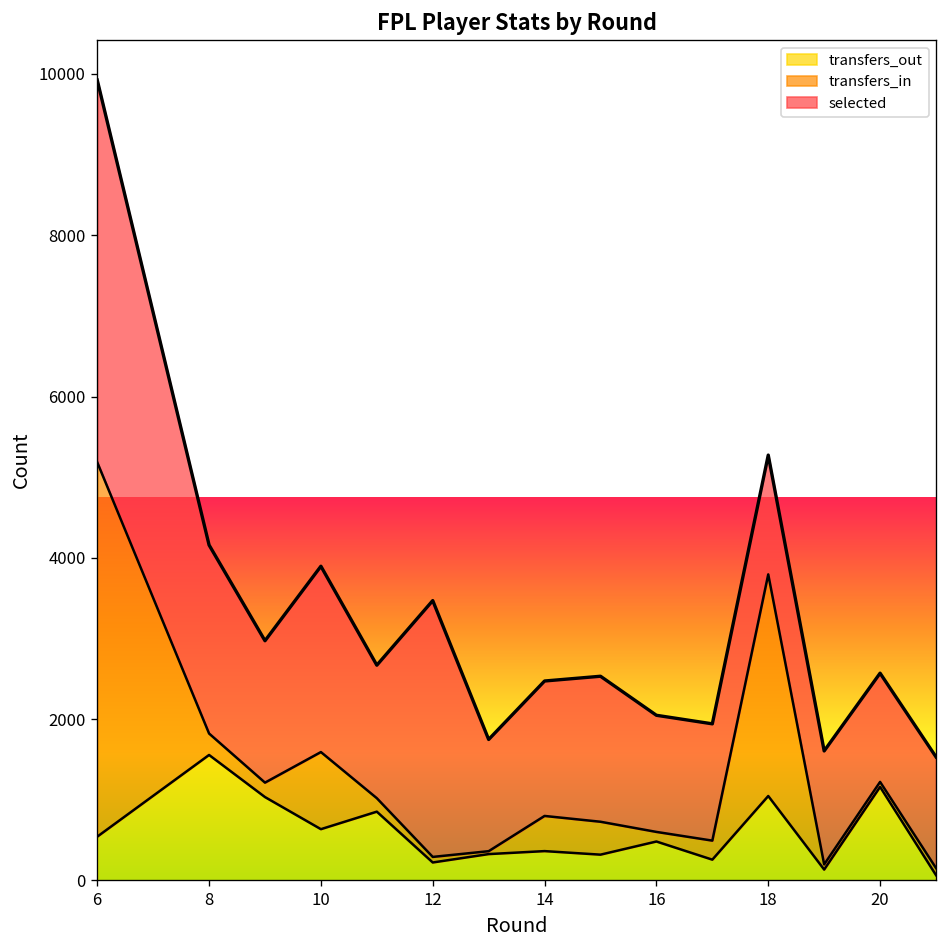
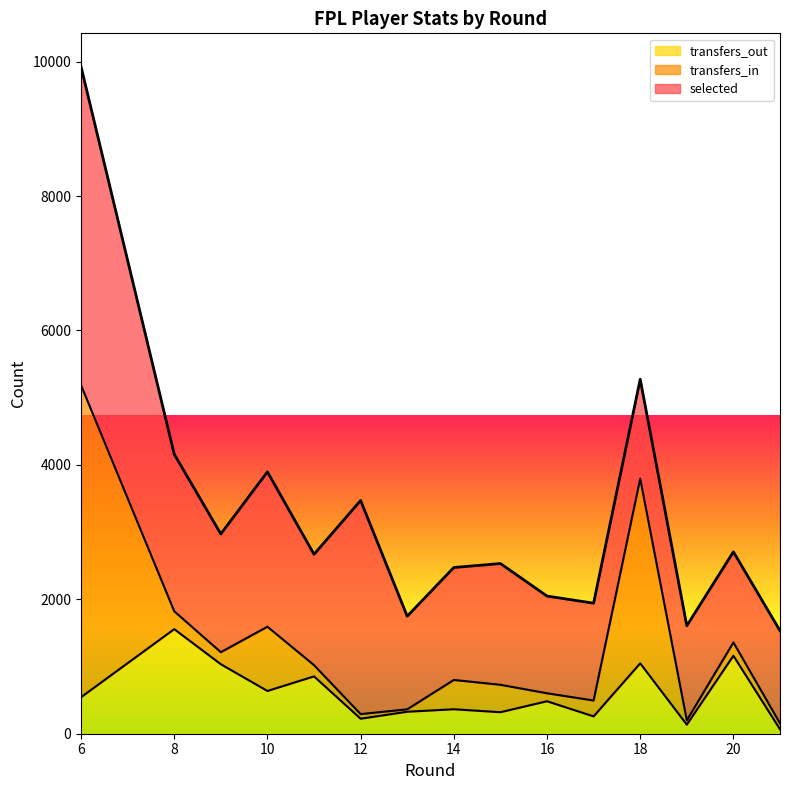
transfers_in, 20: 100 -> 200
